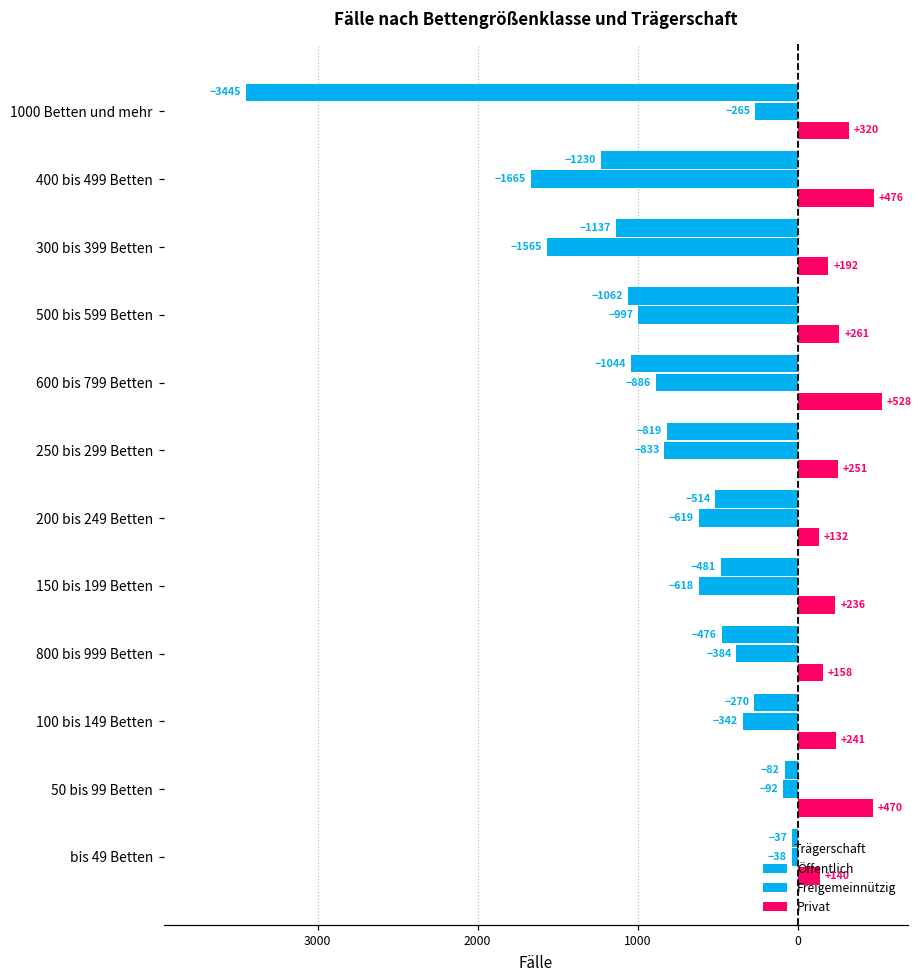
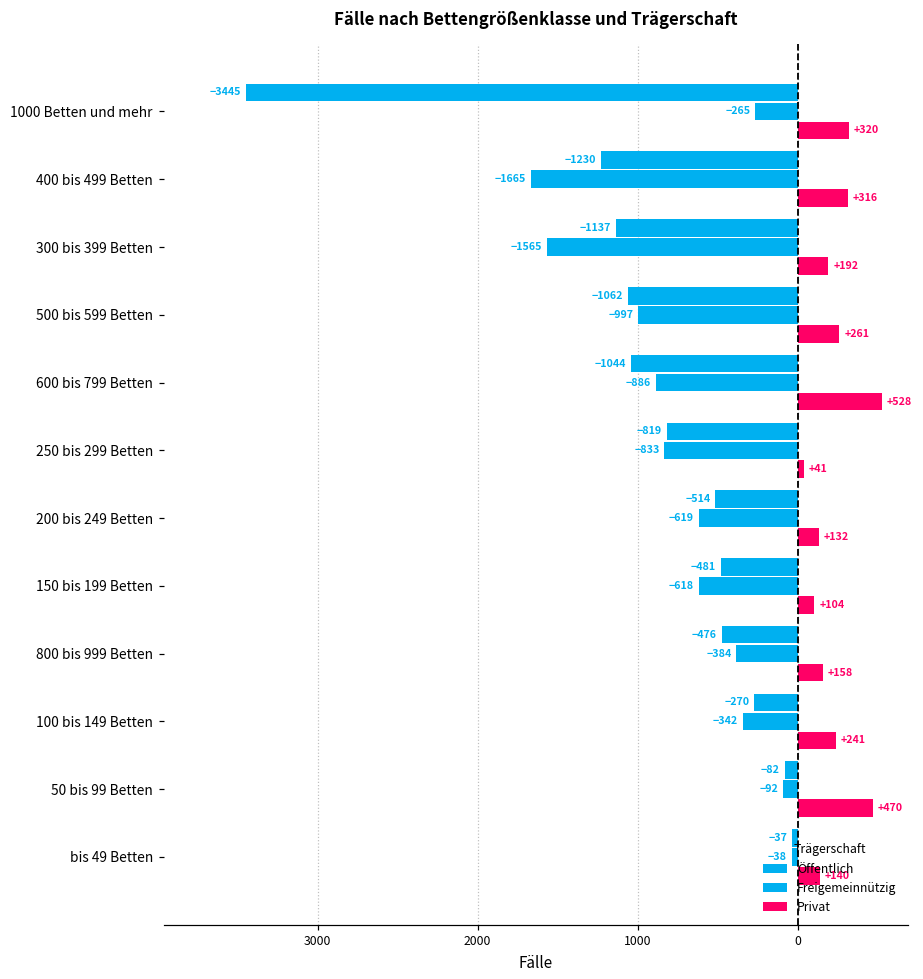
Privat, 400 bis 499 Betten: +476 -> +316
Privat, 250 bis 299 Betten: +251 -> +41
Privat, 150 bis 199 Betten: +236 -> +104
